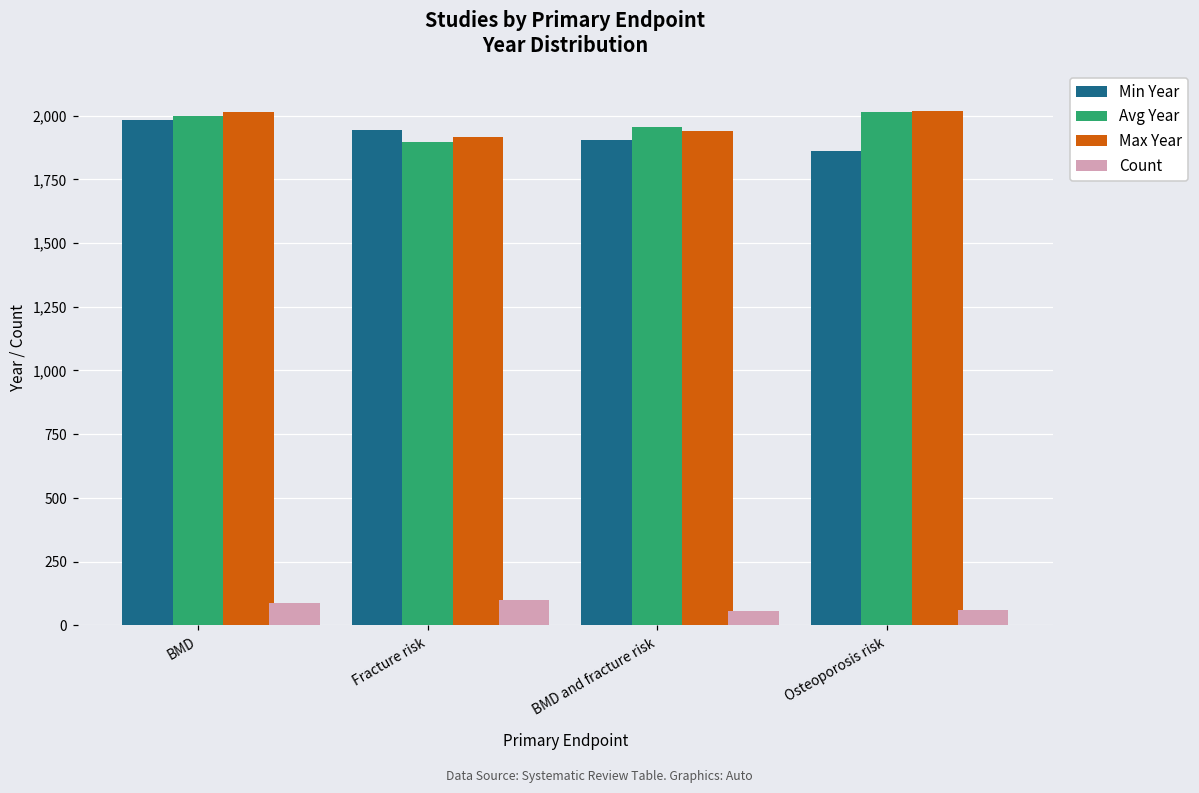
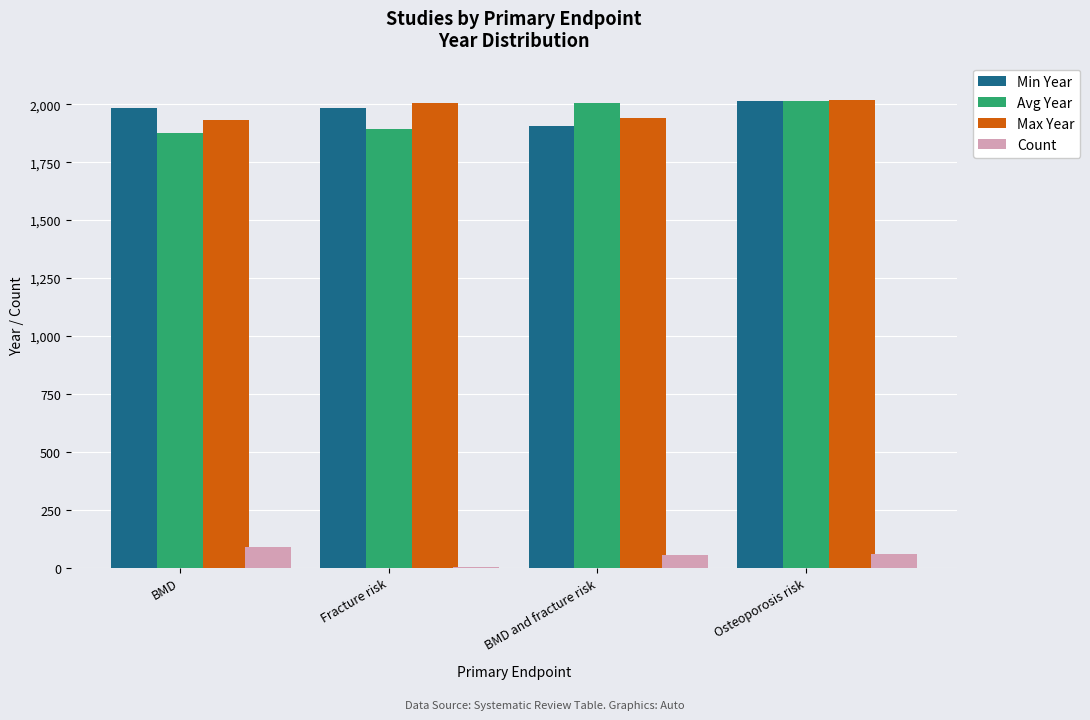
Avg Year, BMD: 2,000 -> 1,880
Max Year, BMD: 2,010 -> 1,930
Min Year, Fracture risk: 1,940 -> 1,980
Max Year, Fracture risk: 1,920 -> 2,010
Count, Fracture risk: 100 -> 0
Avg Year, BMD and fracture risk: 1,950 -> 2,000
Min Year, Osteoporosis risk: 1,860 -> 2,020
